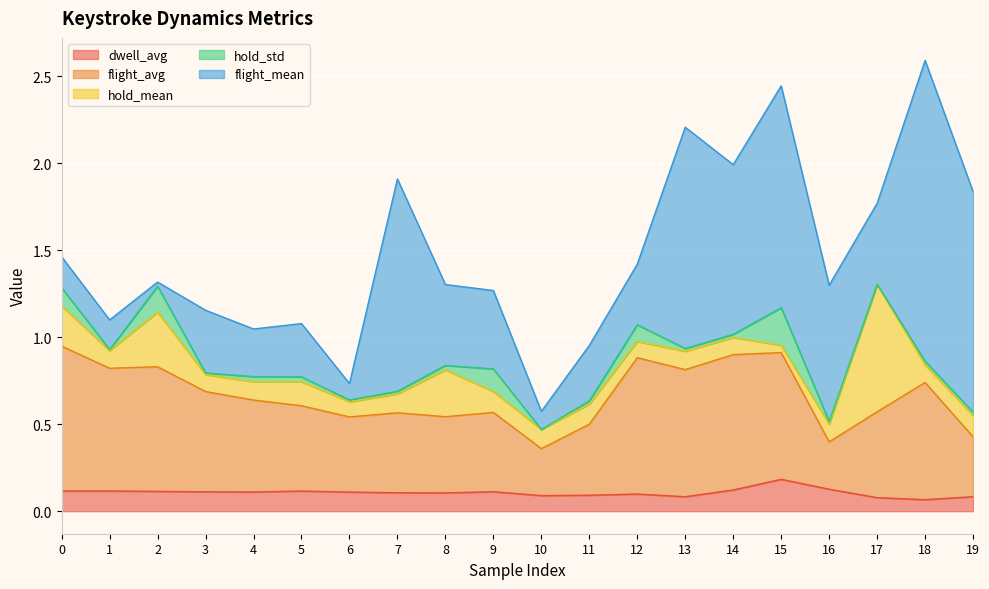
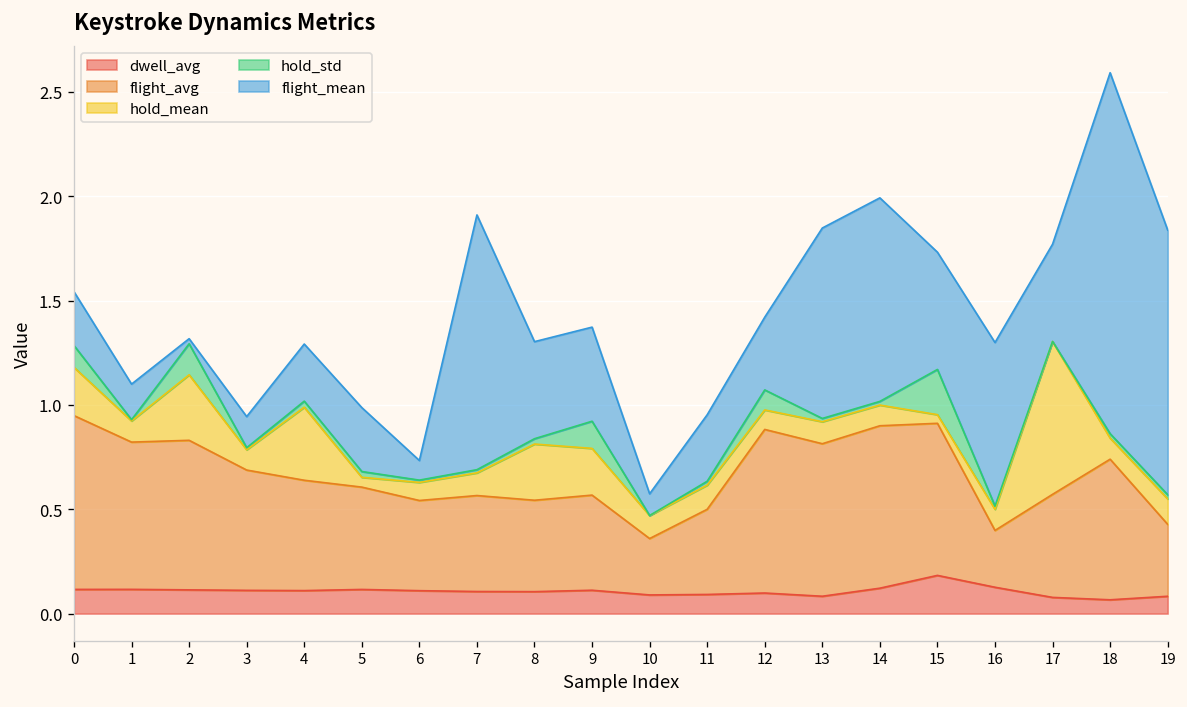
flight_mean, 0: 0.18 -> 0.26
flight_mean, 3: 0.36 -> 0.15
hold_mean, 4: 0.11 -> 0.35
hold_mean, 5: 0.14 -> 0.05
hold_mean, 9: 0.12 -> 0.22
flight_mean, 13: 1.27 -> 0.91
flight_mean, 15: 1.28 -> 0.56
